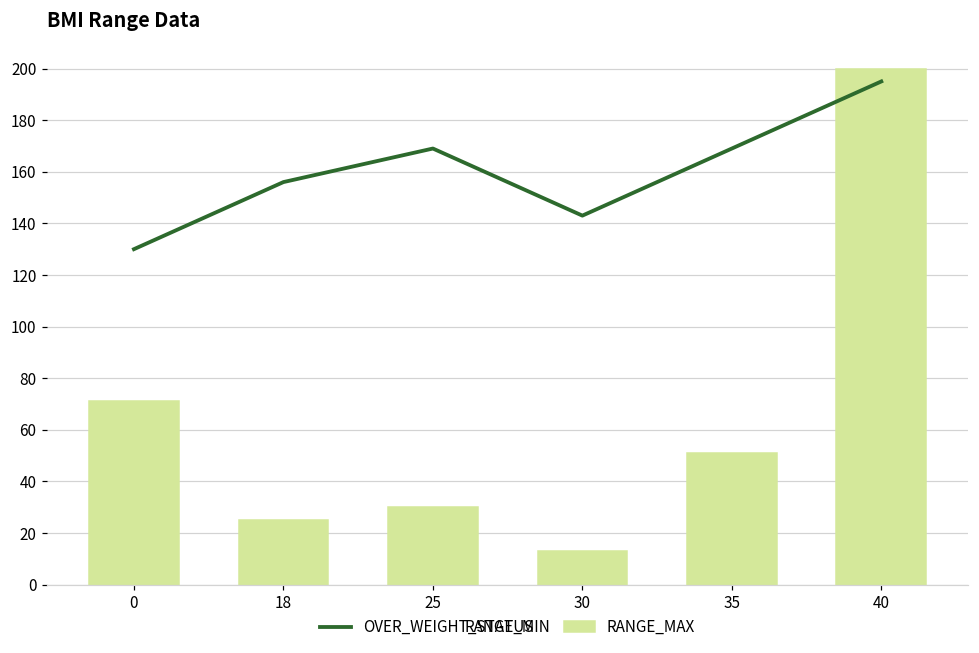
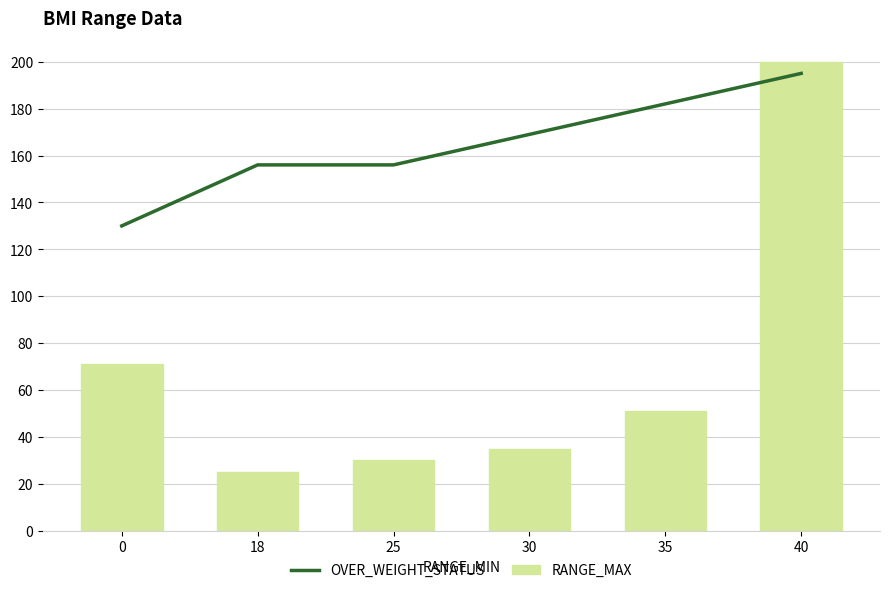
OVER_WEIGHT_STATUS, 25: 169 -> 156
OVER_WEIGHT_STATUS, 30: 143 -> 169
RANGE_MAX, 30: 13 -> 35
OVER_WEIGHT_STATUS, 35: 169 -> 182
